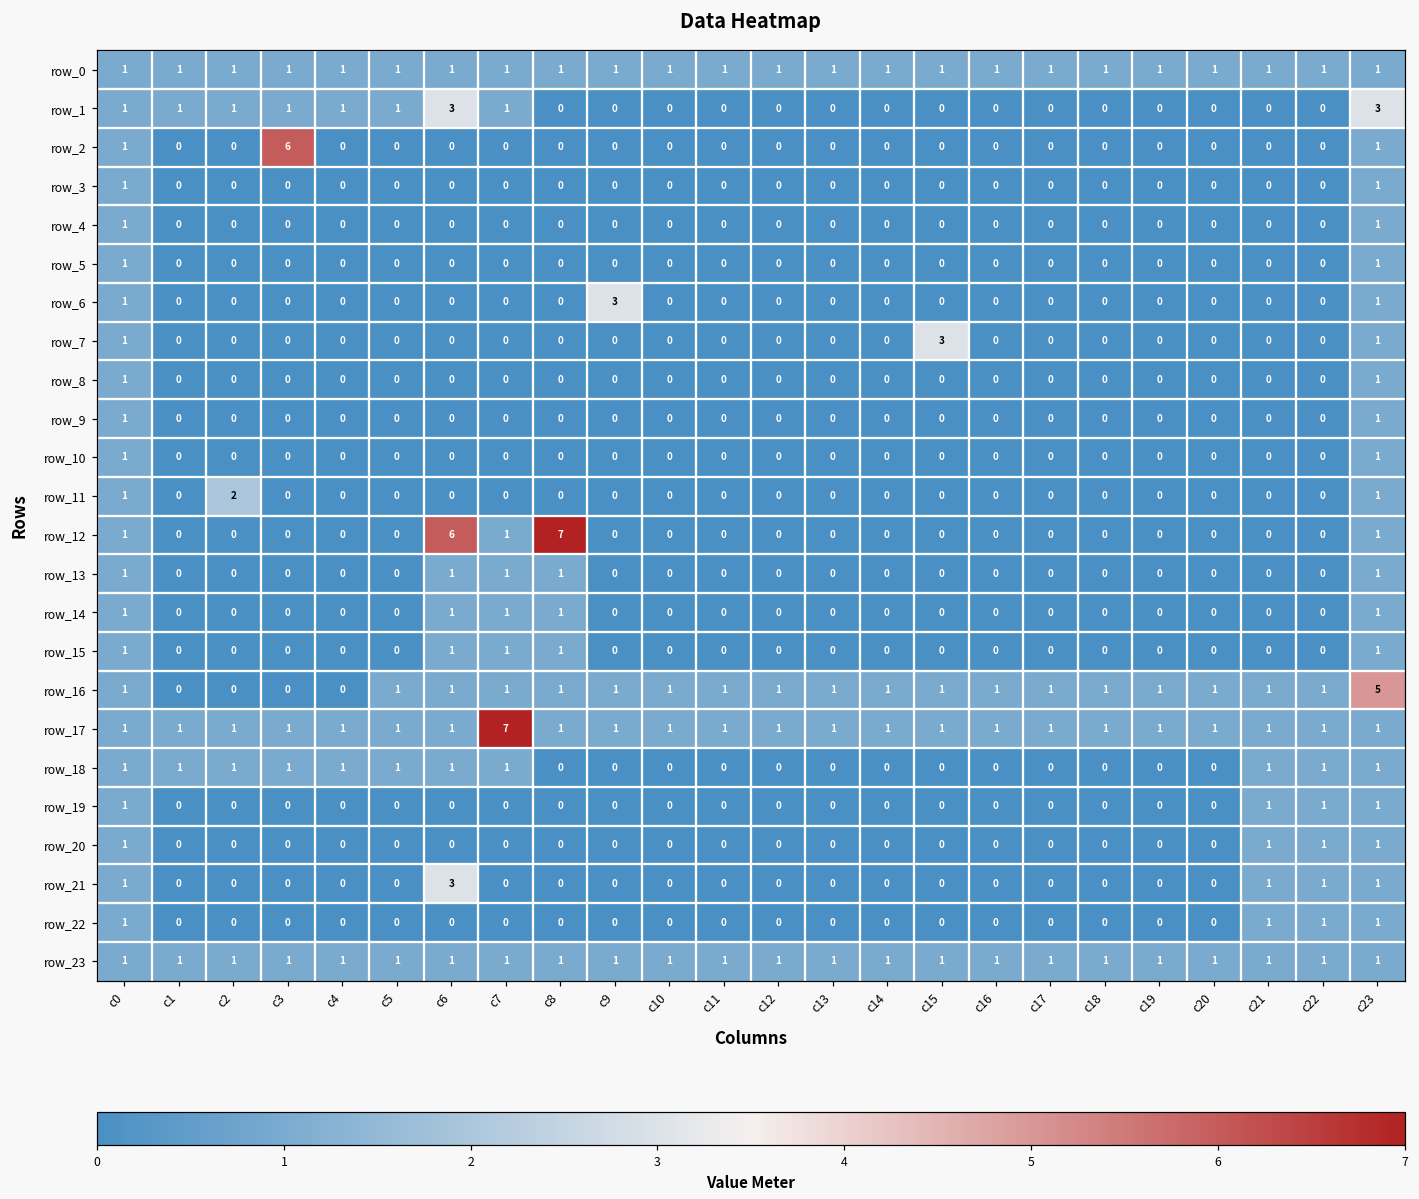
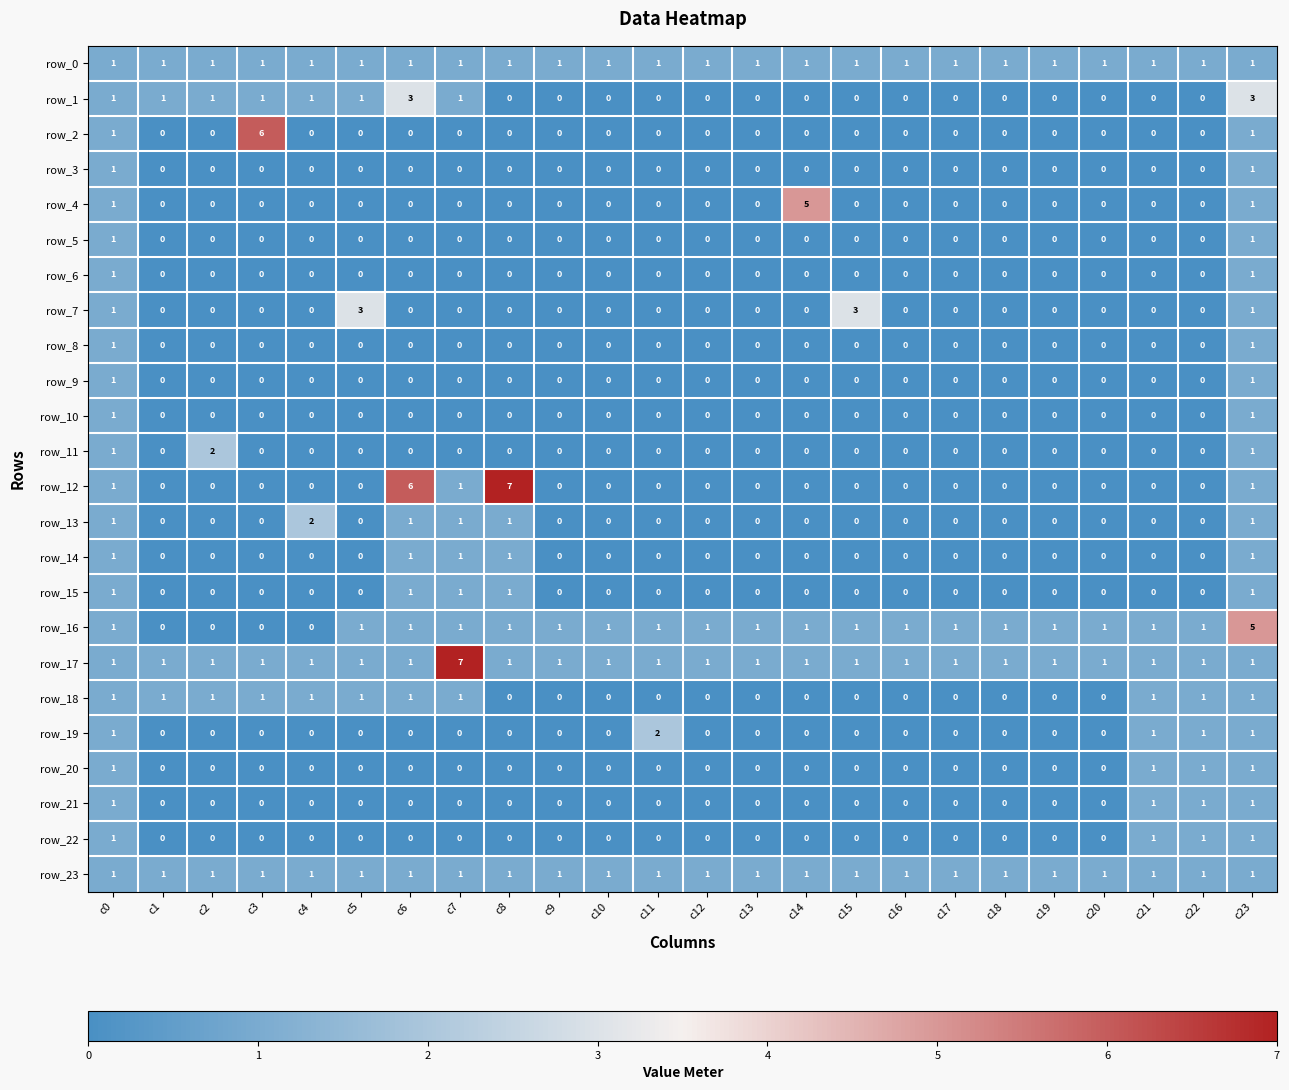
row_4, c14: 0 -> 5
row_6, c9: 3 -> 0
row_7, c5: 0 -> 3
row_13, c4: 0 -> 2
row_19, c11: 0 -> 2
row_21, c6: 3 -> 0
